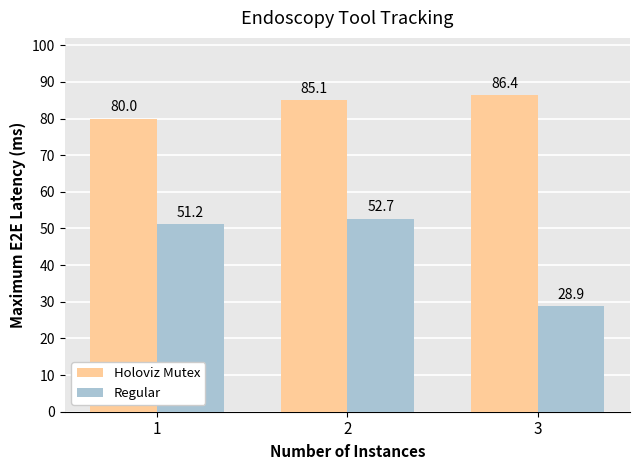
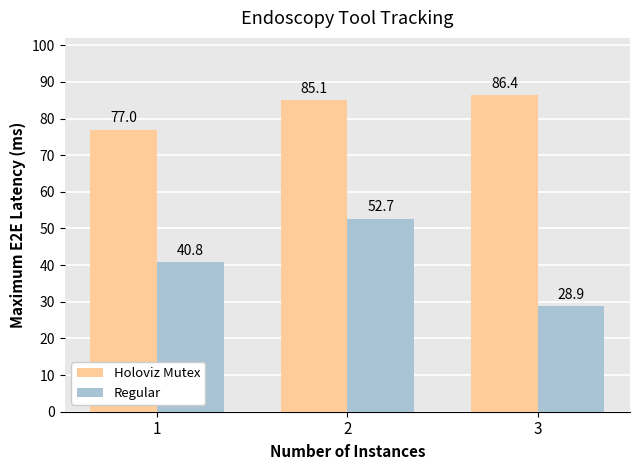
Holoviz Mutex, 1: 80.0 -> 77.0
Regular, 1: 51.2 -> 40.8
